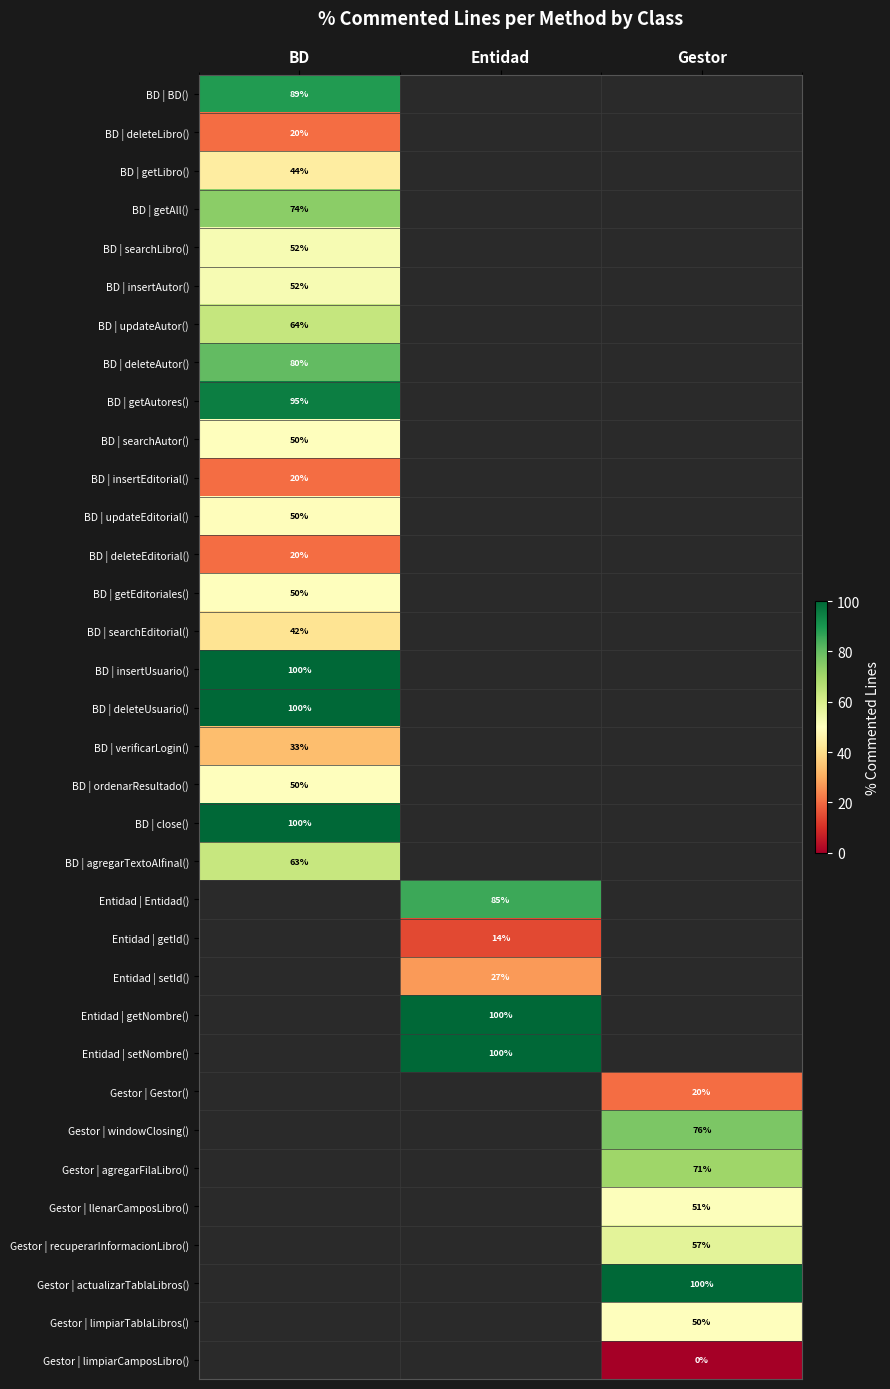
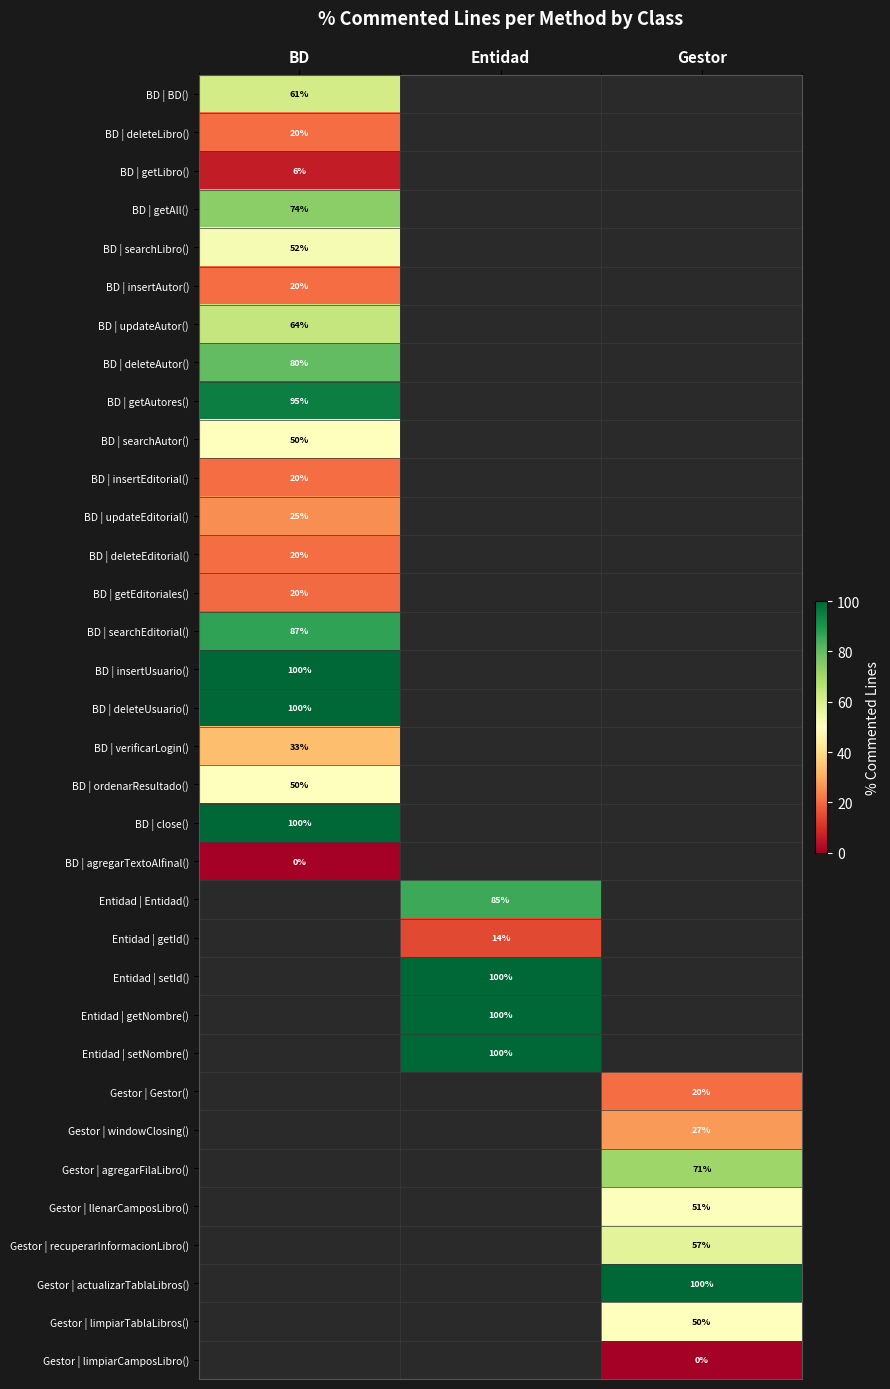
BD | BD(), BD: 89% -> 61%
BD | getLibro(), BD: 44% -> 6%
BD | insertAutor(), BD: 52% -> 20%
BD | updateEditorial(), BD: 50% -> 25%
BD | getEditoriales(), BD: 50% -> 20%
BD | searchEditorial(), BD: 42% -> 87%
BD | agregarTextoAlfinal(), BD: 63% -> 0%
Entidad | setId(), Entidad: 27% -> 100%
Gestor | windowClosing(), Gestor: 76% -> 27%
